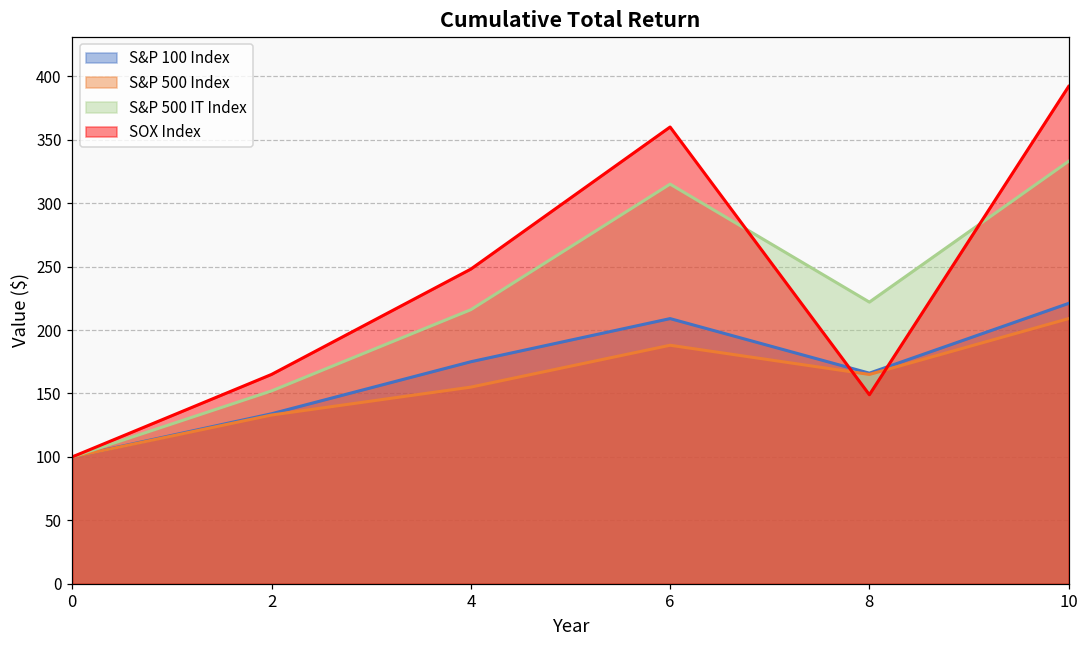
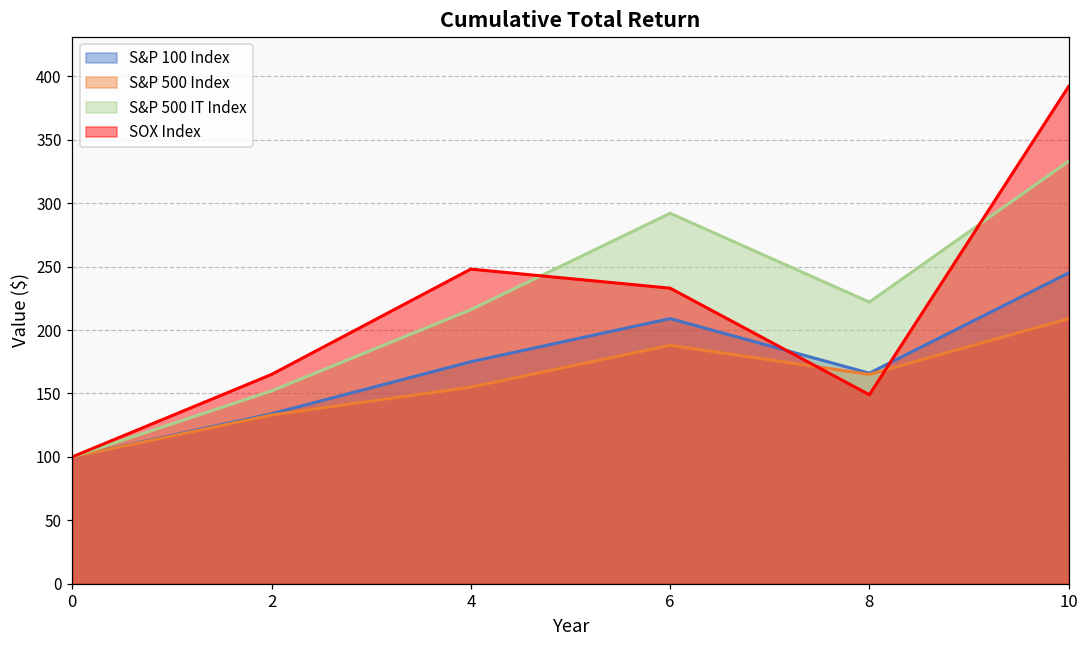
S&P 500 IT Index, 6: 315 -> 292
SOX Index, 6: 360 -> 233
S&P 100 Index, 10: 221 -> 245
